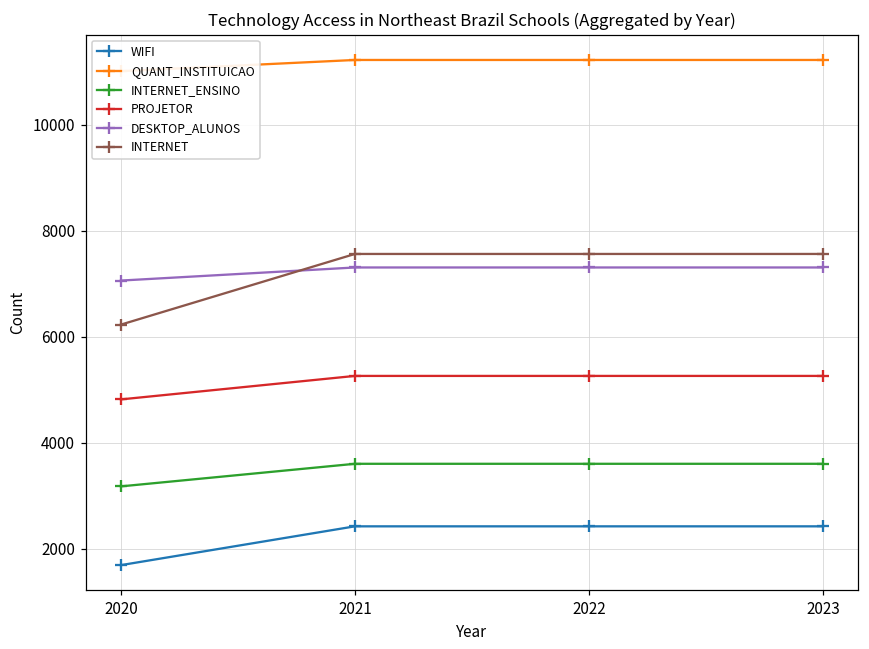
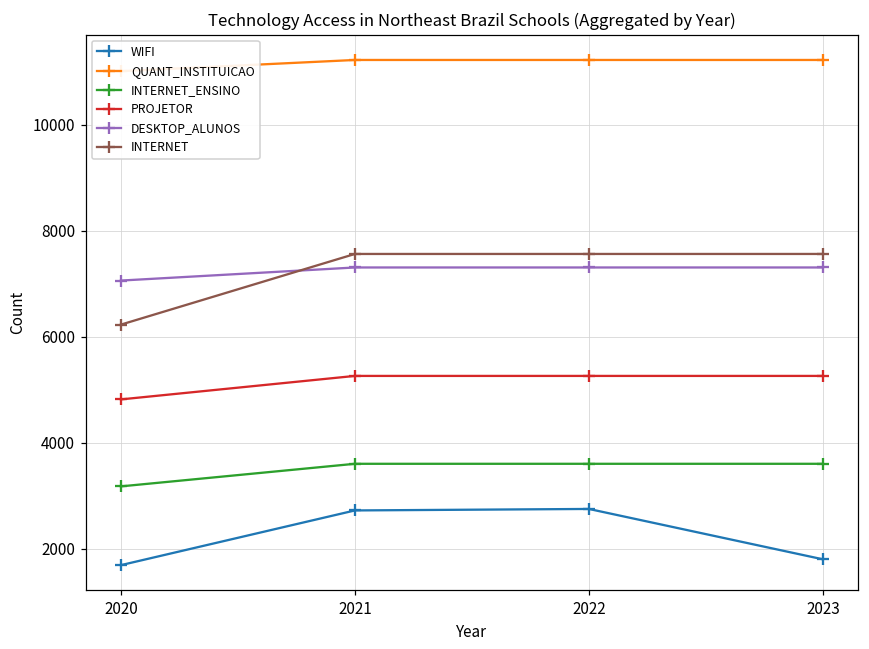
WIFI, 2021: 2400 -> 2700
WIFI, 2022: 2400 -> 2800
WIFI, 2023: 2400 -> 1800
